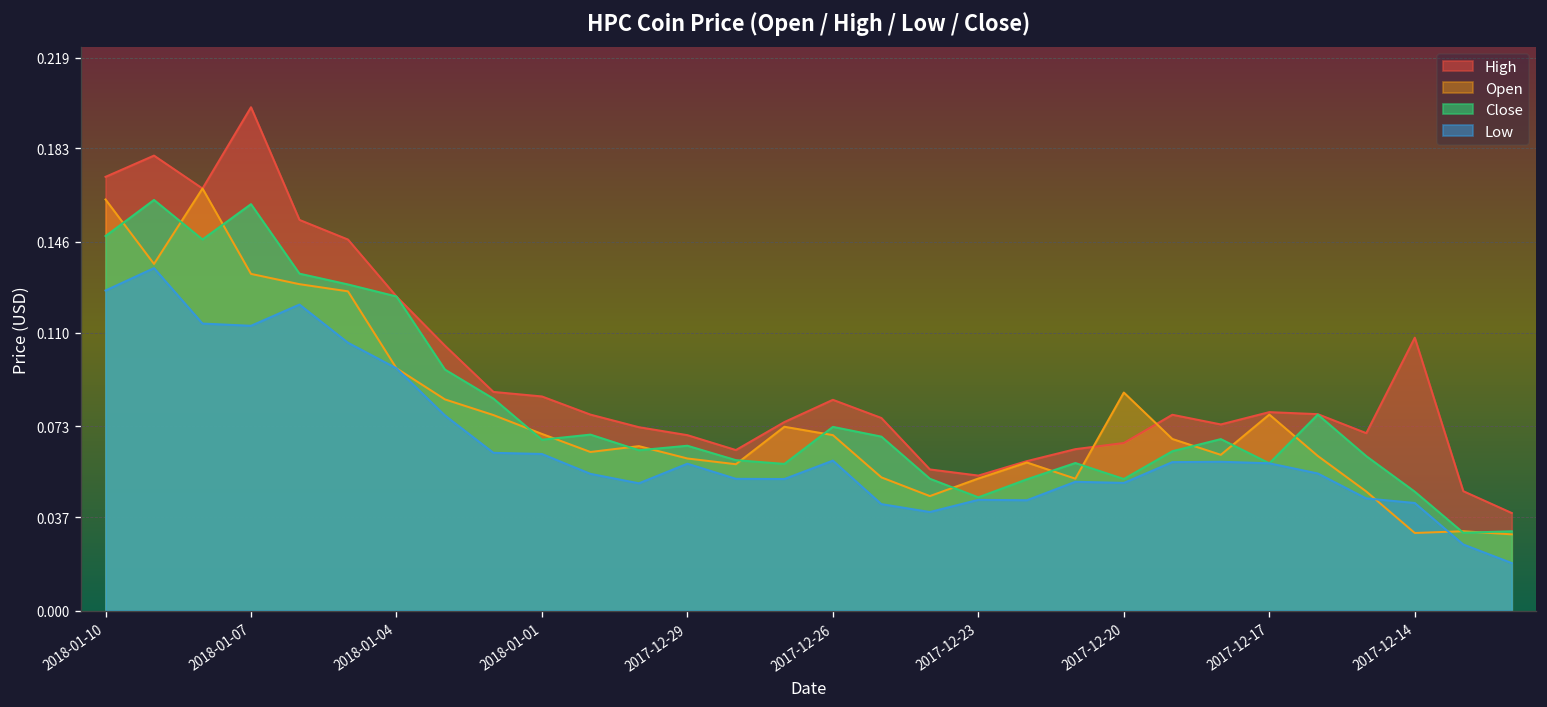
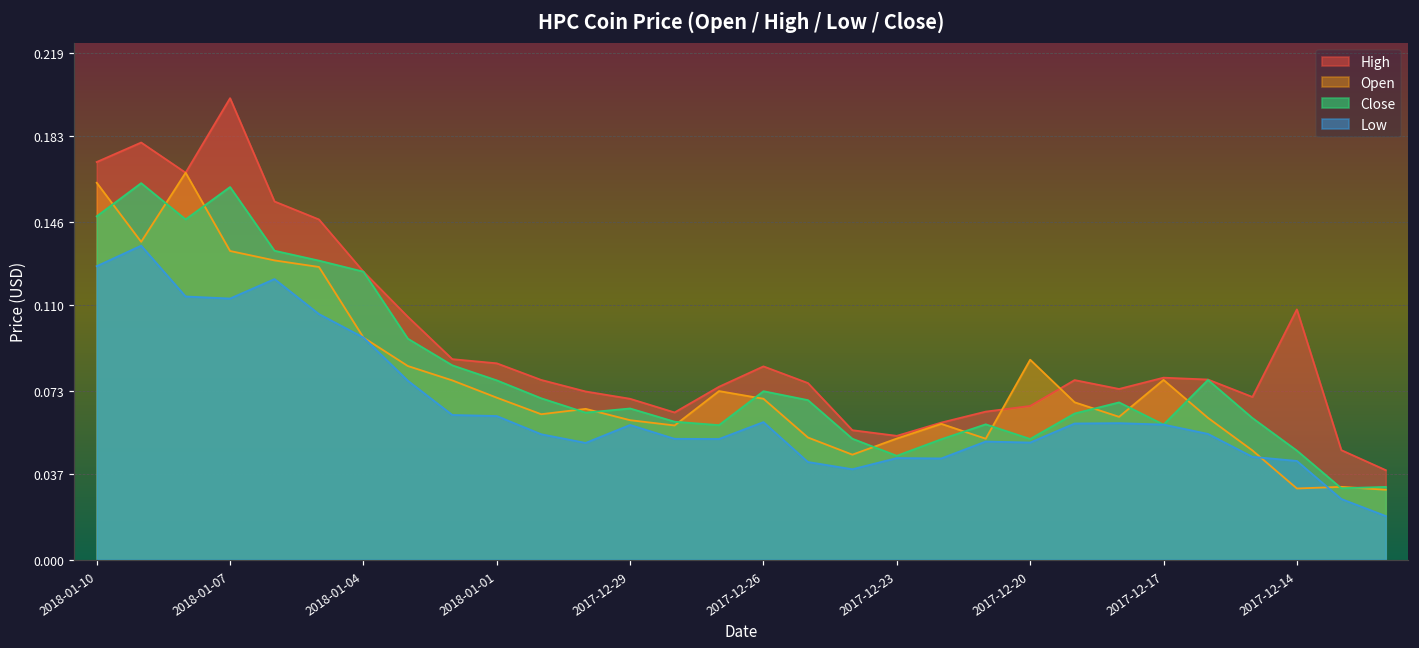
Close, 2018-01-01: 0.068 -> 0.077
